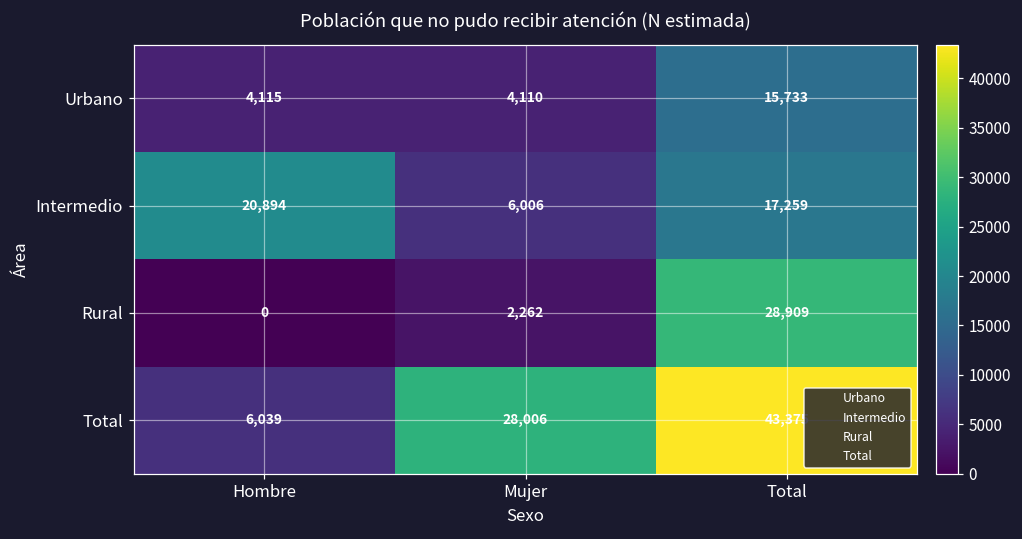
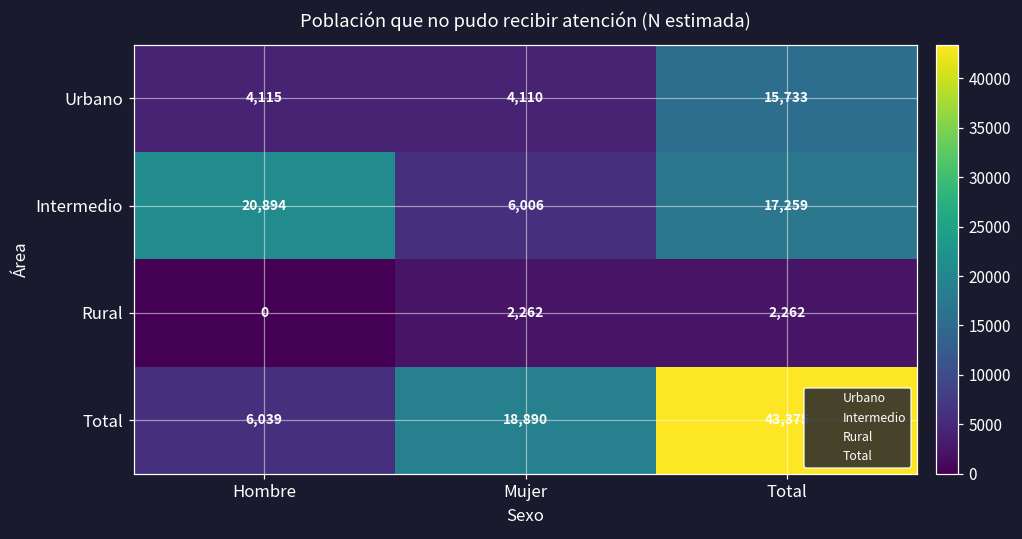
Rural, Total: 28,909 -> 2,262
Total, Mujer: 28,006 -> 18,890
